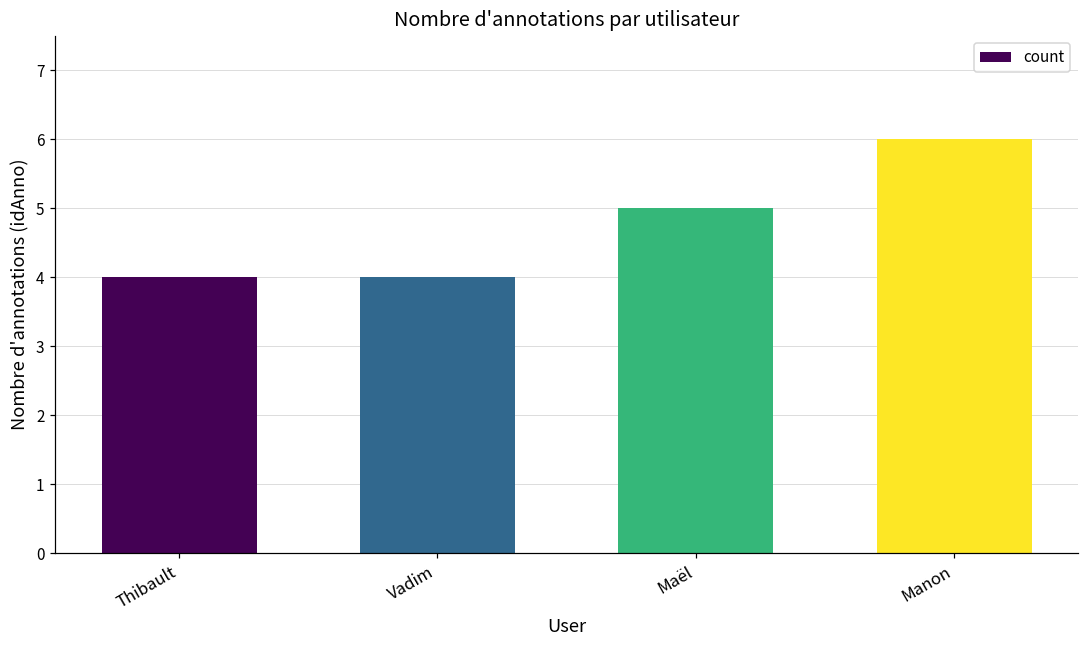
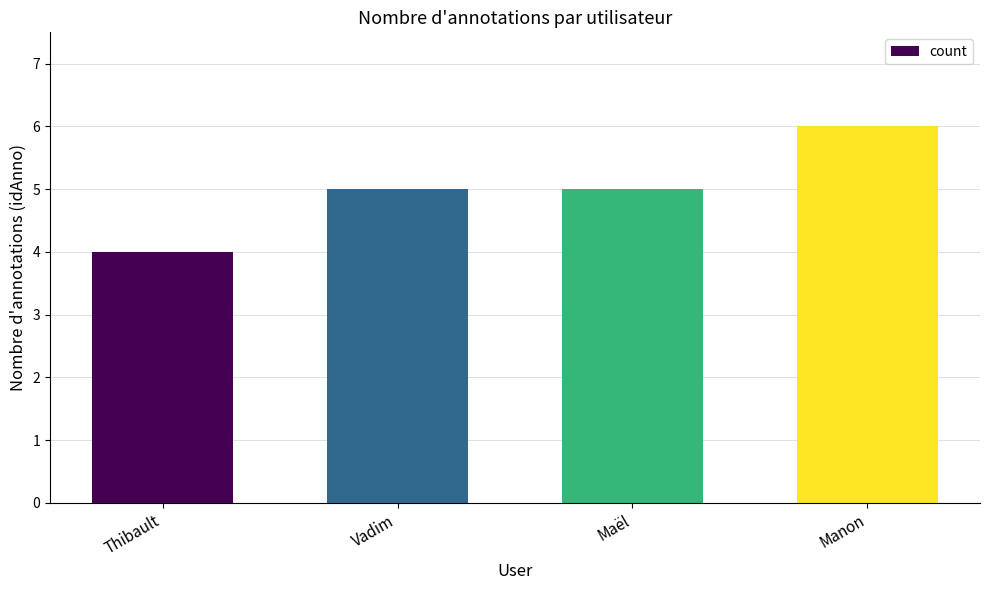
Vadim: 4 -> 5
